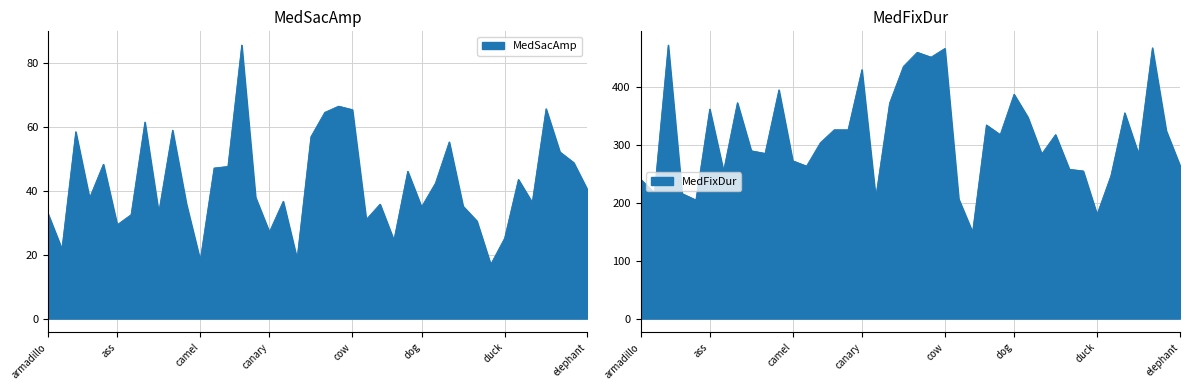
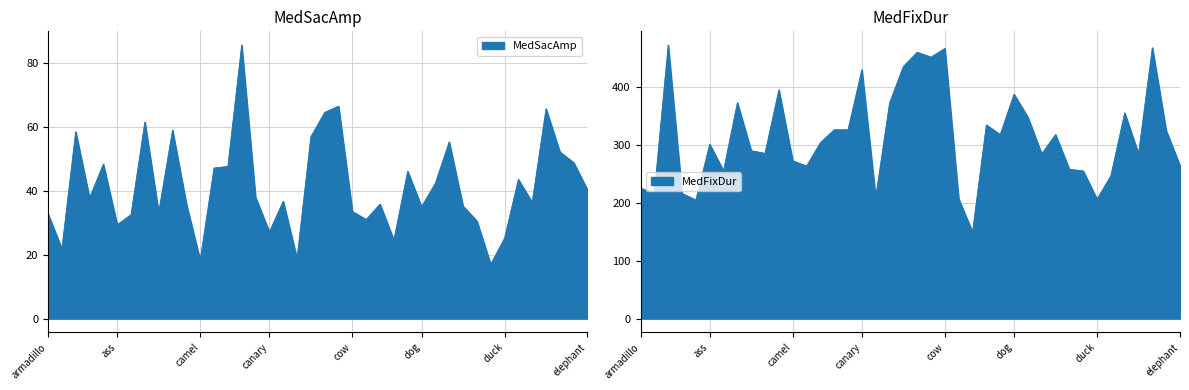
MedSacAmp, cow: 65 -> 34
MedFixDur, armadillo: 240 -> 220
MedFixDur, ass: 360 -> 300
MedFixDur, duck: 180 -> 210
